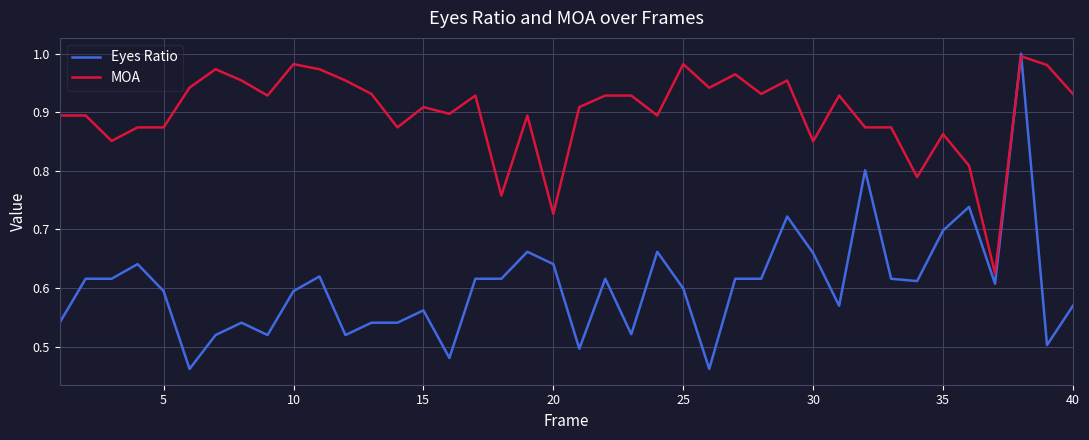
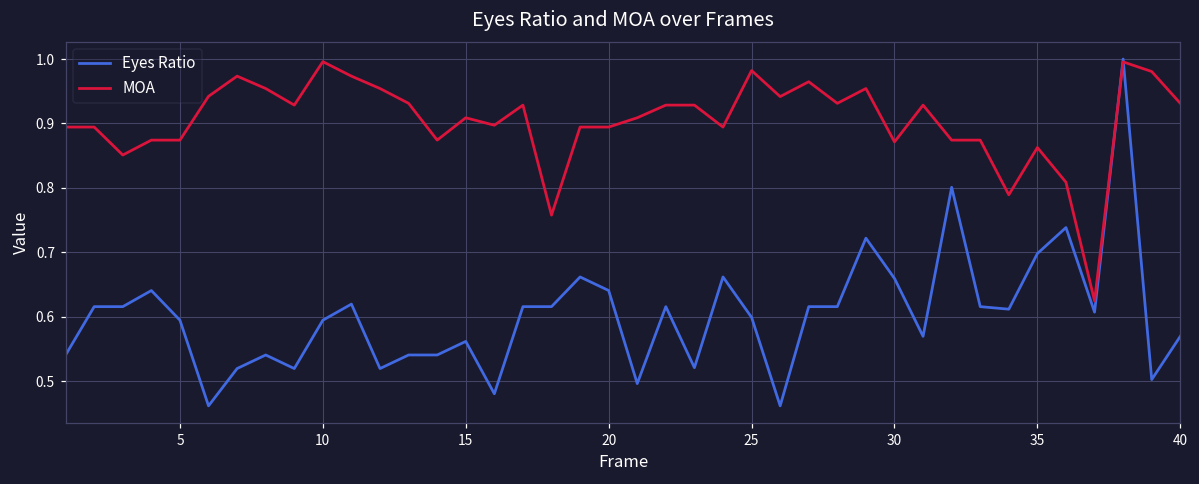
MOA, 10: 0.98 -> 1.00
MOA, 20: 0.73 -> 0.89
MOA, 30: 0.85 -> 0.87
